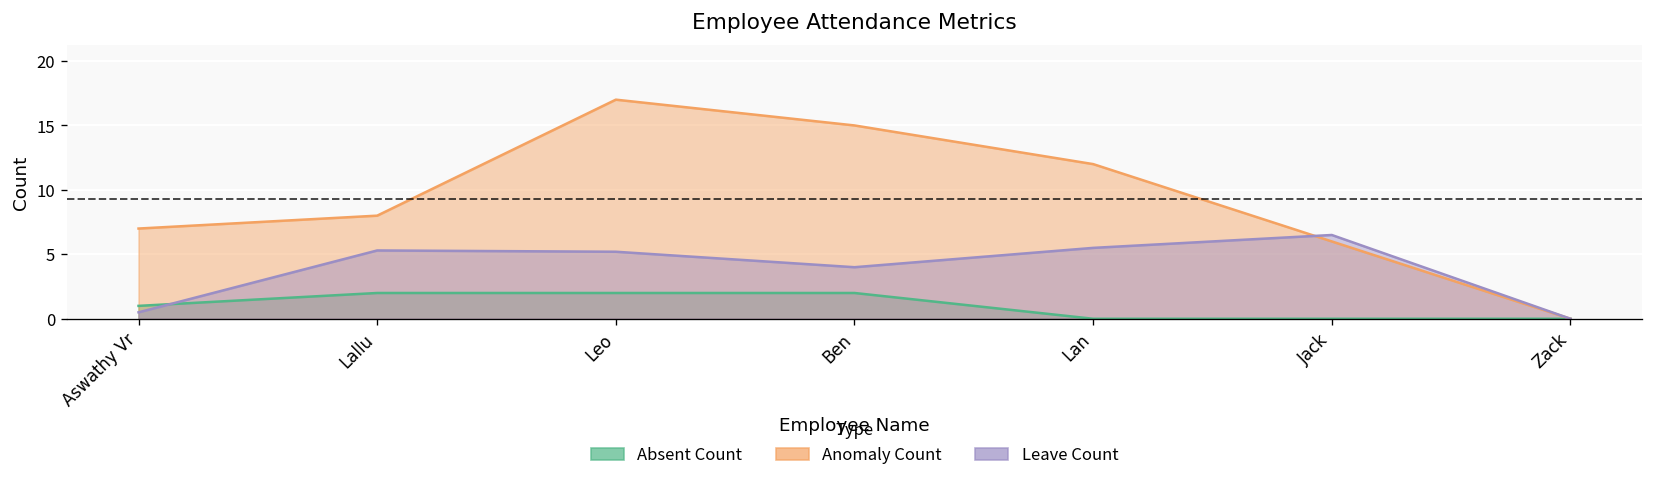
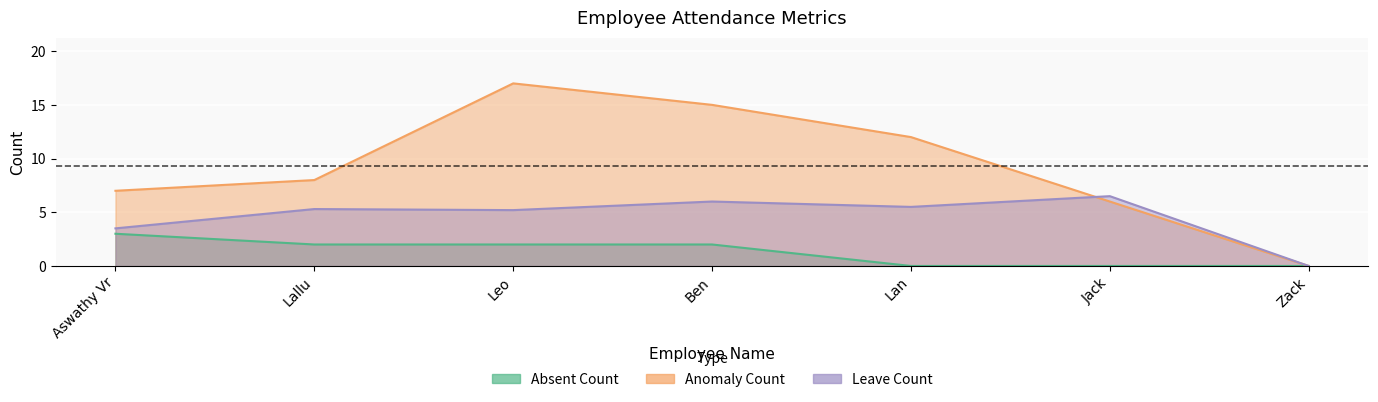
Absent Count, Aswathy Vr: 1 -> 3
Leave Count, Aswathy Vr: 0.5 -> 3.5
Leave Count, Ben: 4 -> 6
